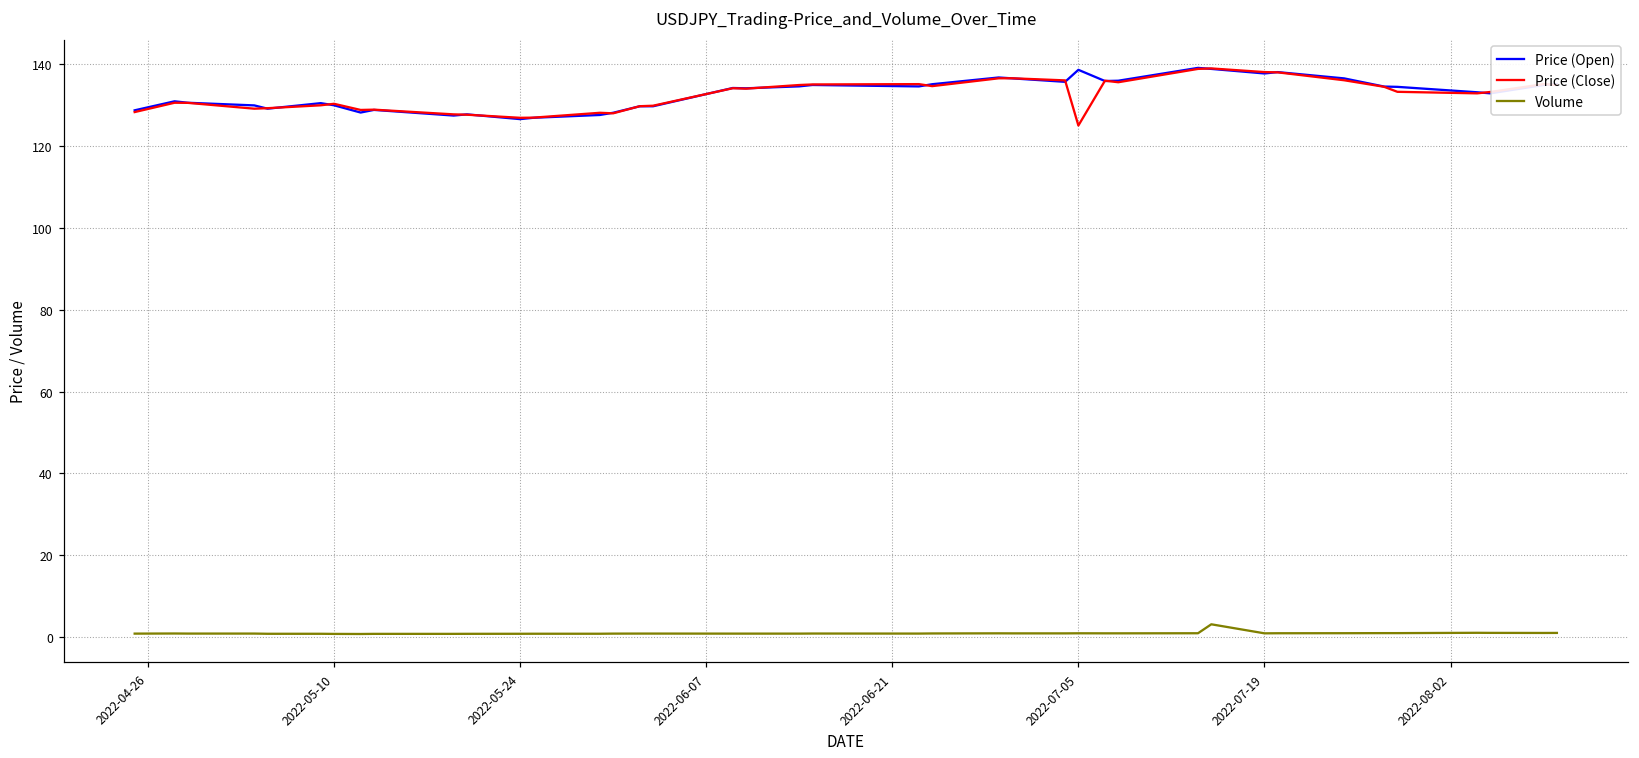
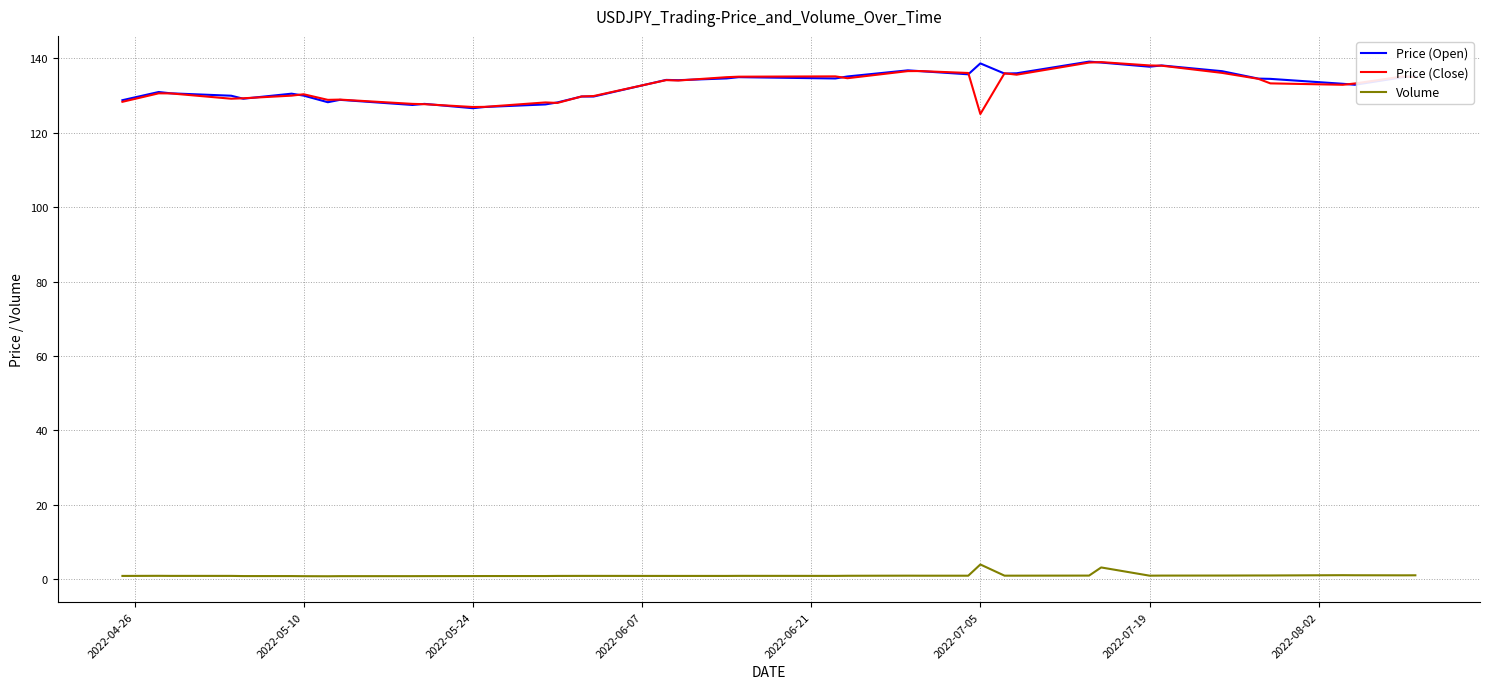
Volume, 2022-07-05: 1 -> 4
